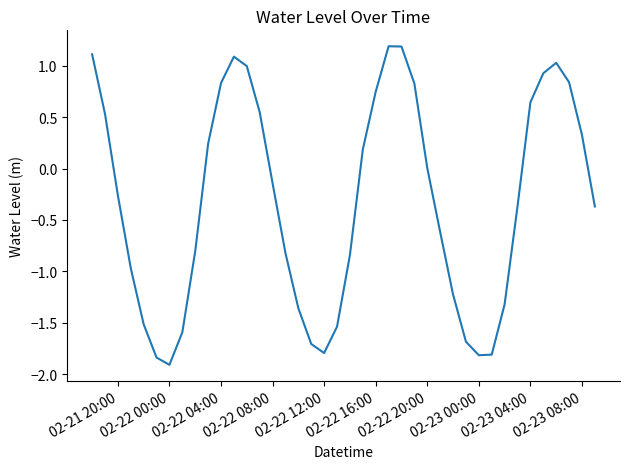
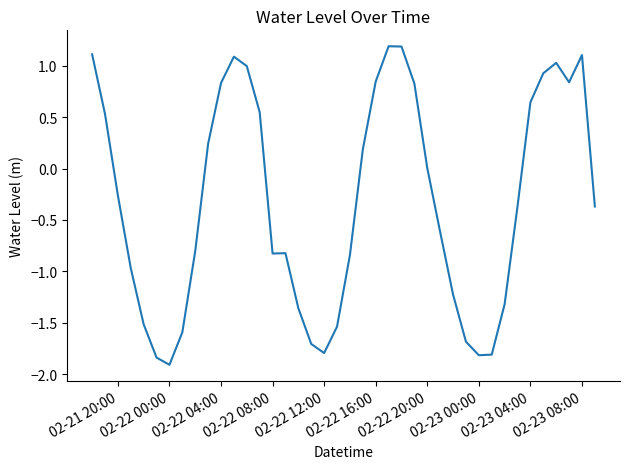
02-22 08:00: -0.14 -> -0.83
02-22 16:00: 0.75 -> 0.85
02-23 08:00: 0.33 -> 1.10
